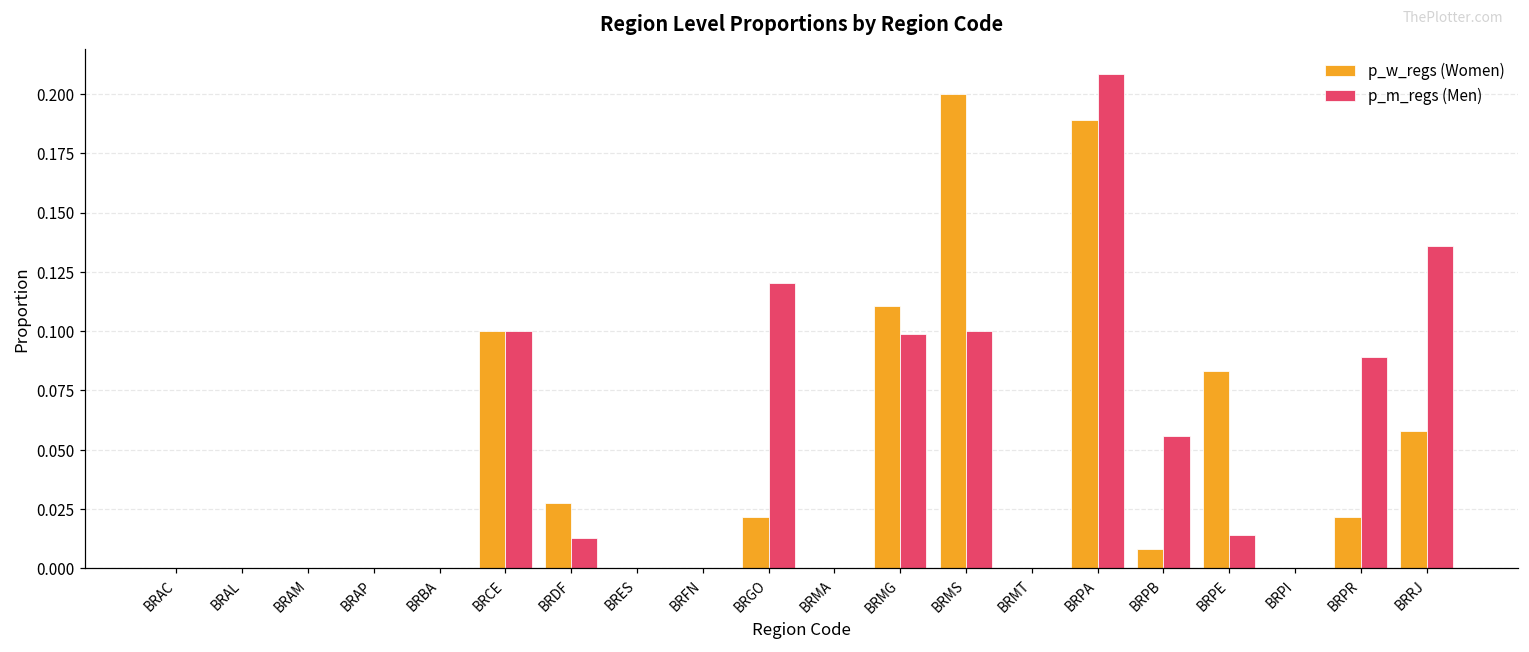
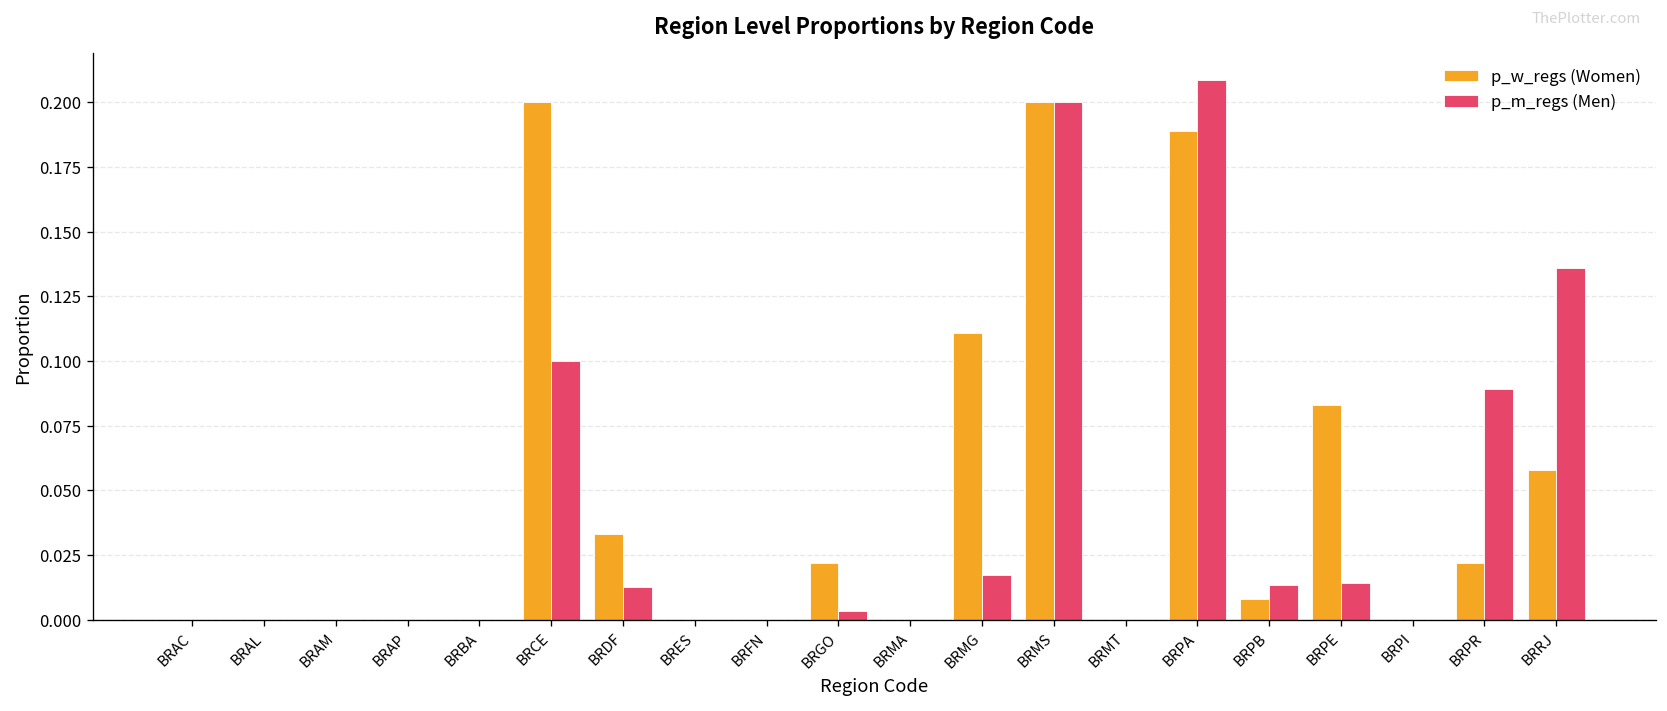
p_w_regs (Women), BRCE: 0.1 -> 0.2
p_w_regs (Women), BRDF: 0.028 -> 0.033
p_m_regs (Men), BRGO: 0.120 -> 0.003
p_m_regs (Men), BRMG: 0.099 -> 0.017
p_m_regs (Men), BRMS: 0.1 -> 0.2
p_m_regs (Men), BRPB: 0.056 -> 0.013
